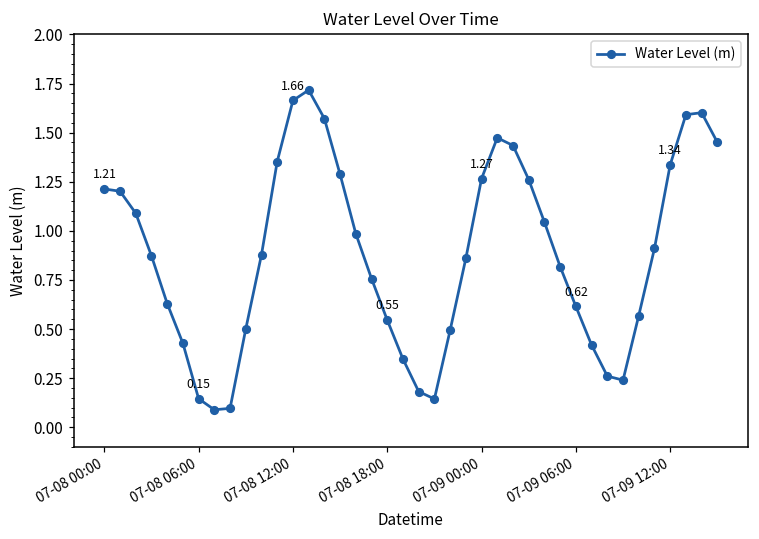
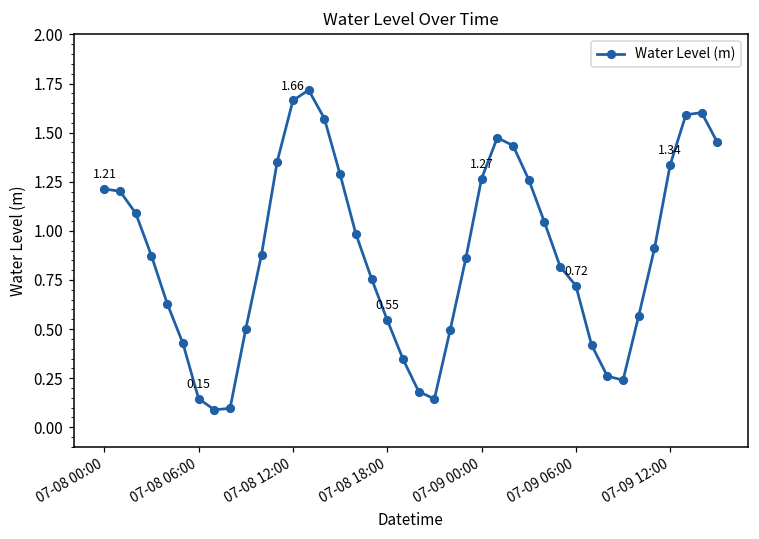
07-09 06:00: 0.62 -> 0.72
